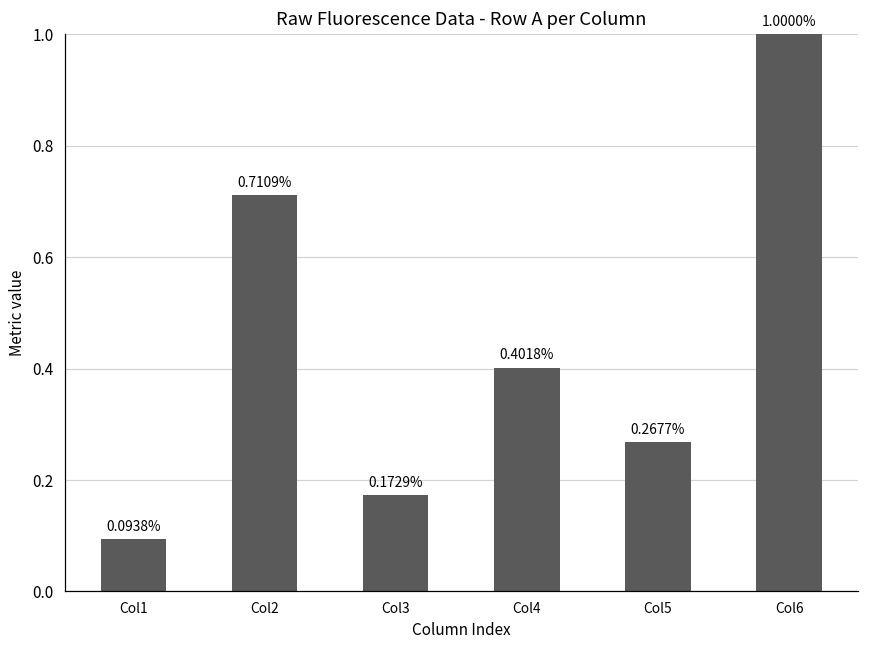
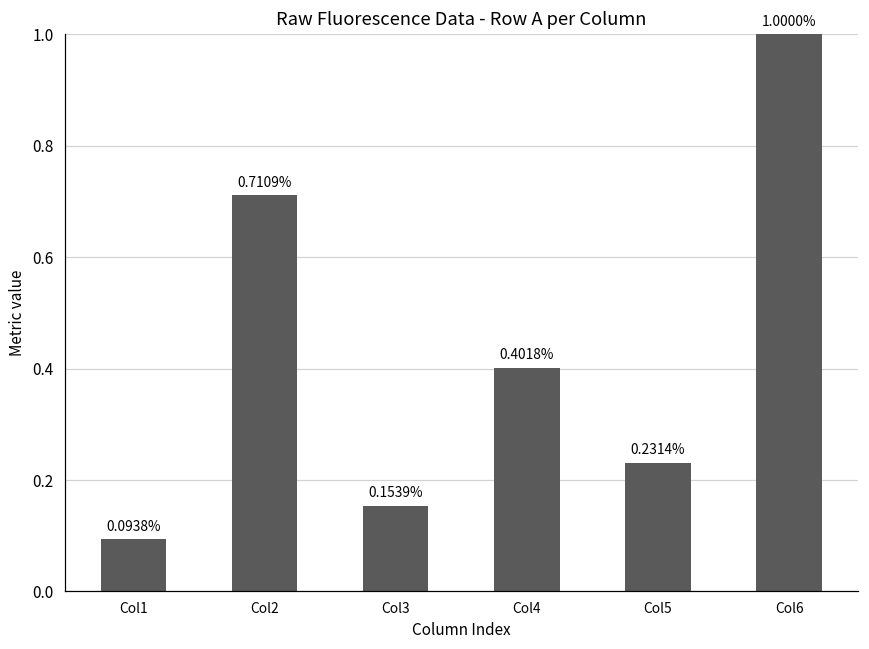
Col3: 0.1729% -> 0.1539%
Col5: 0.2677% -> 0.2314%
